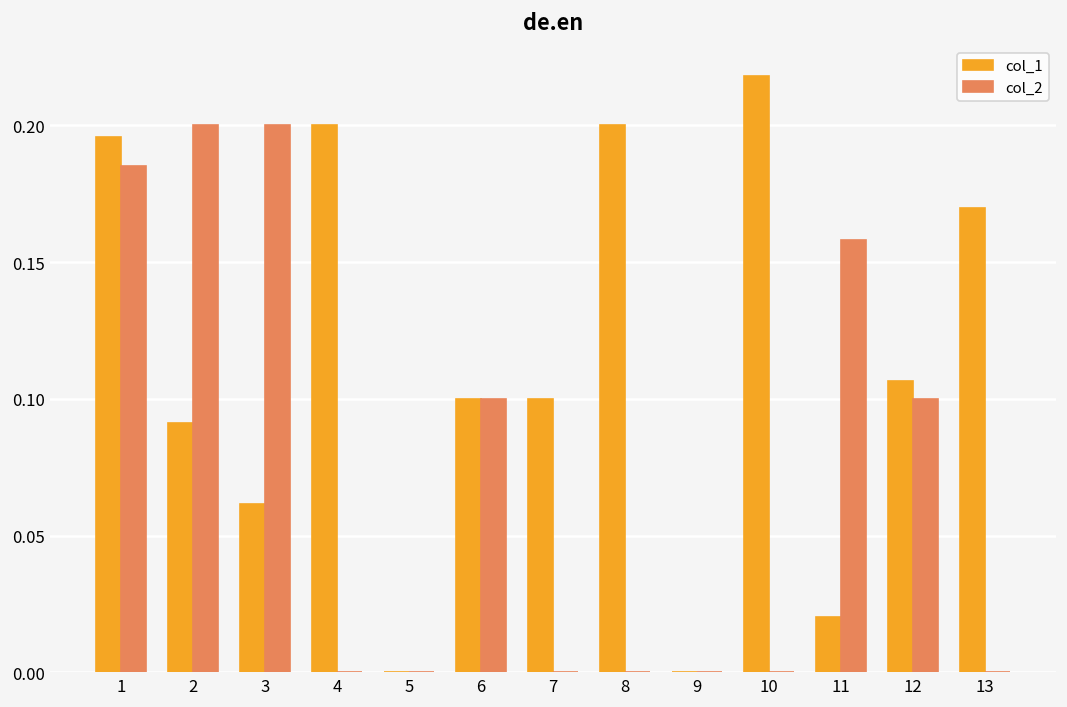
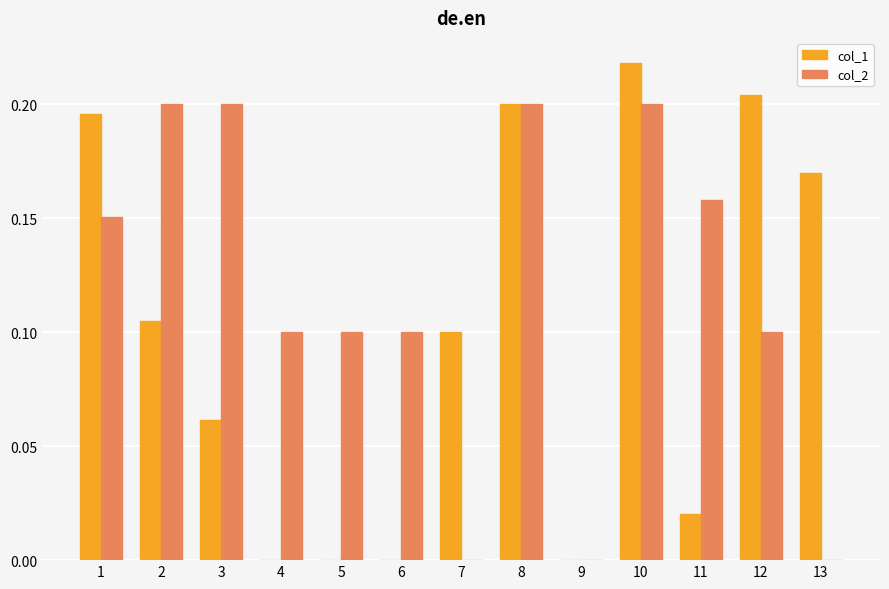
col_2, 1: 0.185 -> 0.151
col_1, 2: 0.091 -> 0.105
col_1, 4: 0.2 -> 0.0
col_2, 4: 0.0 -> 0.1
col_2, 5: 0.0 -> 0.1
col_1, 6: 0.1 -> 0.0
col_2, 8: 0.0 -> 0.2
col_2, 10: 0.0 -> 0.2
col_1, 12: 0.106 -> 0.204
